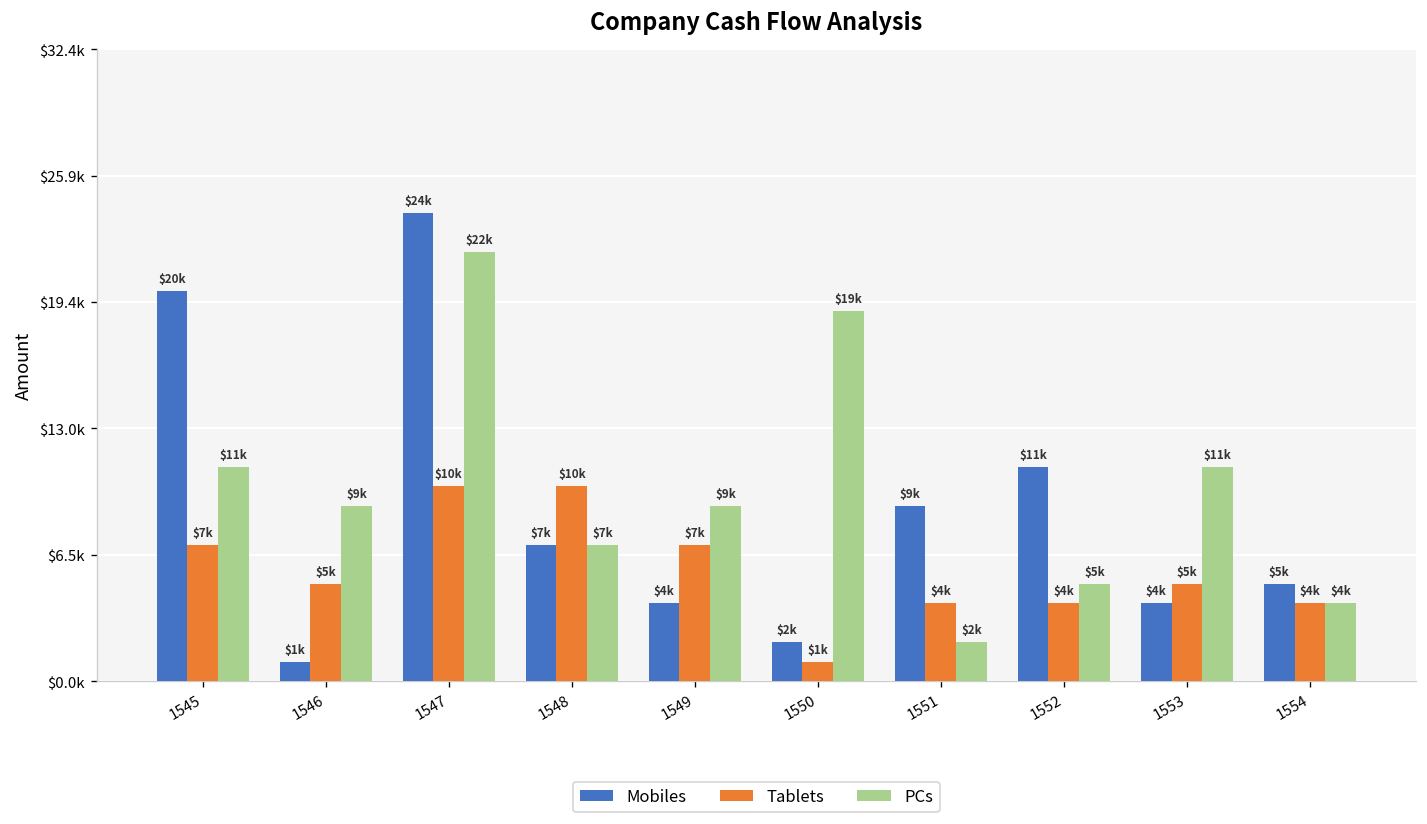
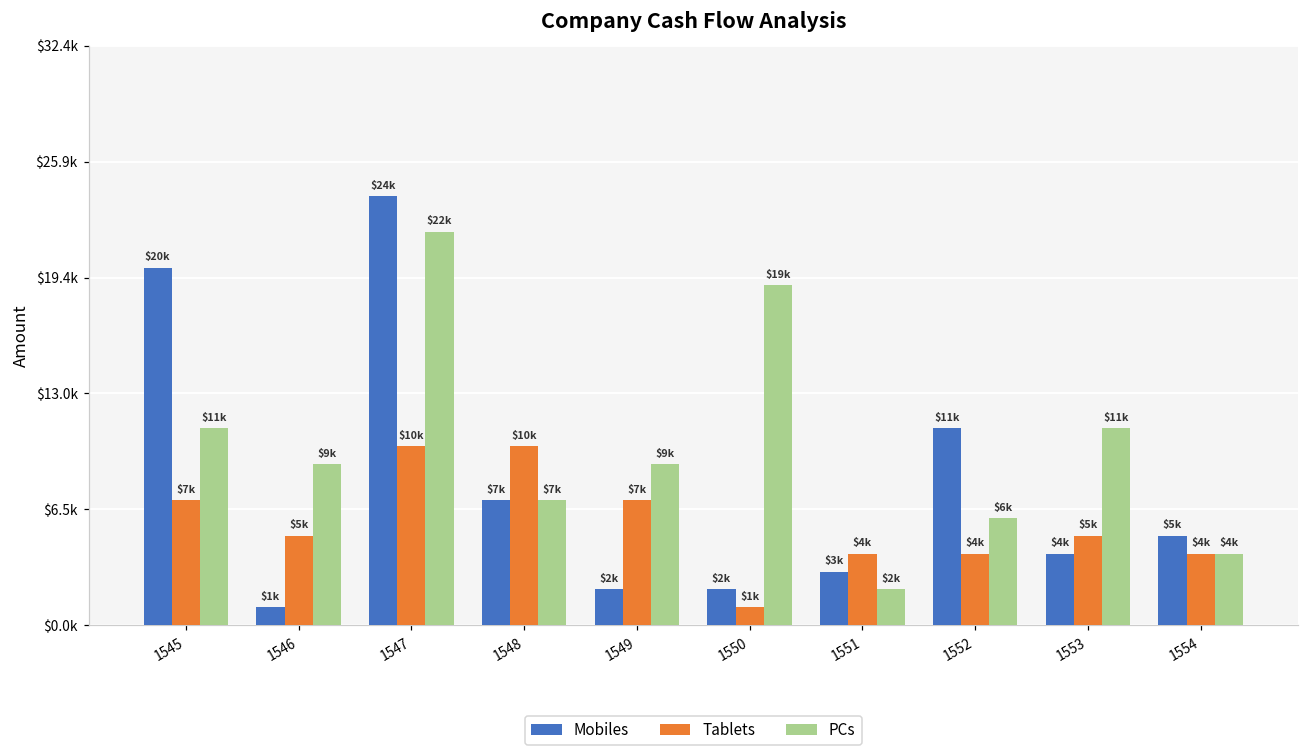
Mobiles, 1549: $4k -> $2k
Mobiles, 1551: $9k -> $3k
PCs, 1552: $5k -> $6k
